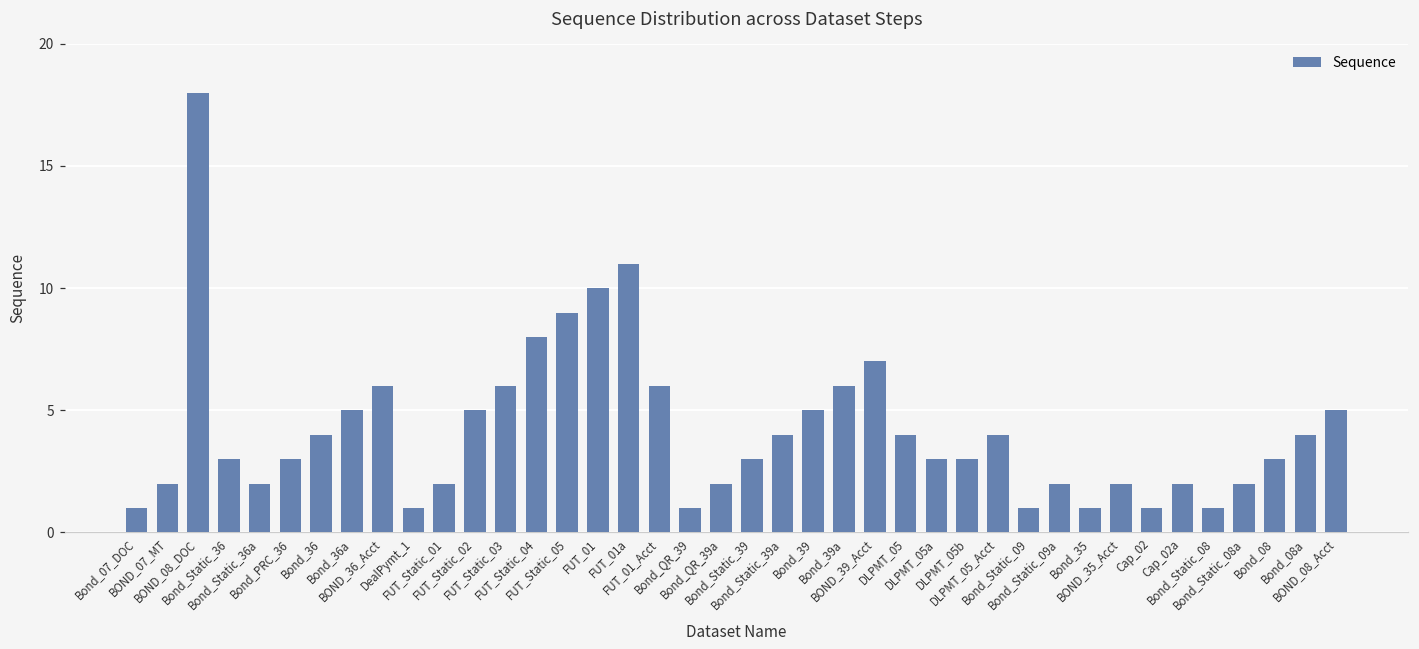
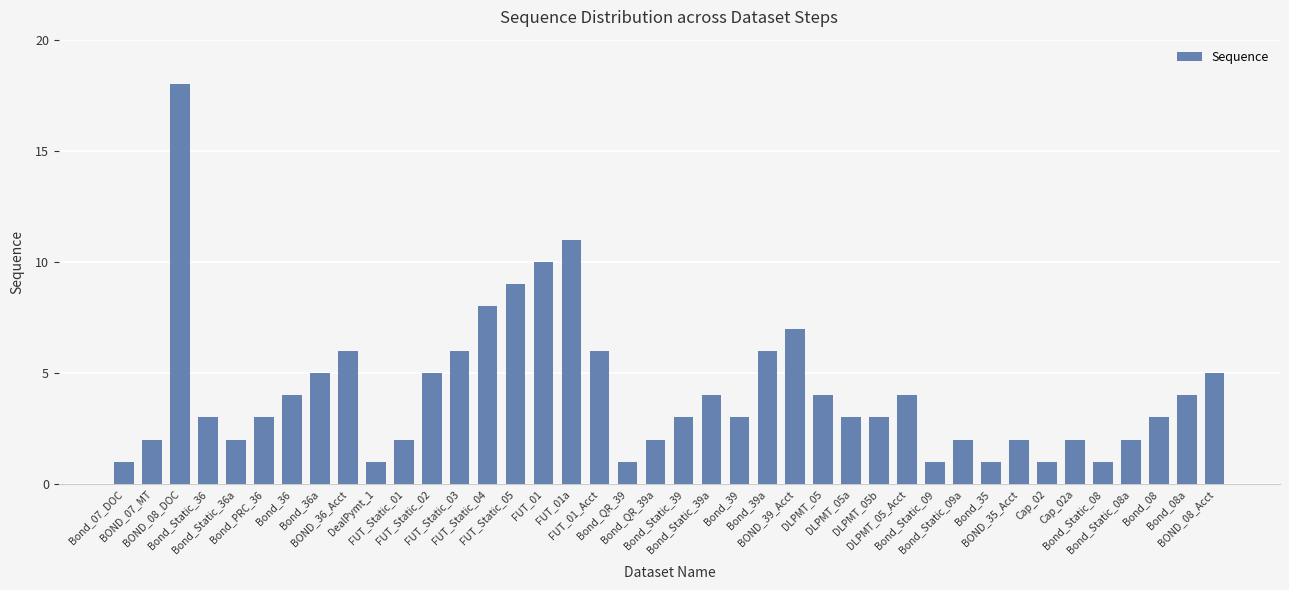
Bond_39: 5 -> 3
